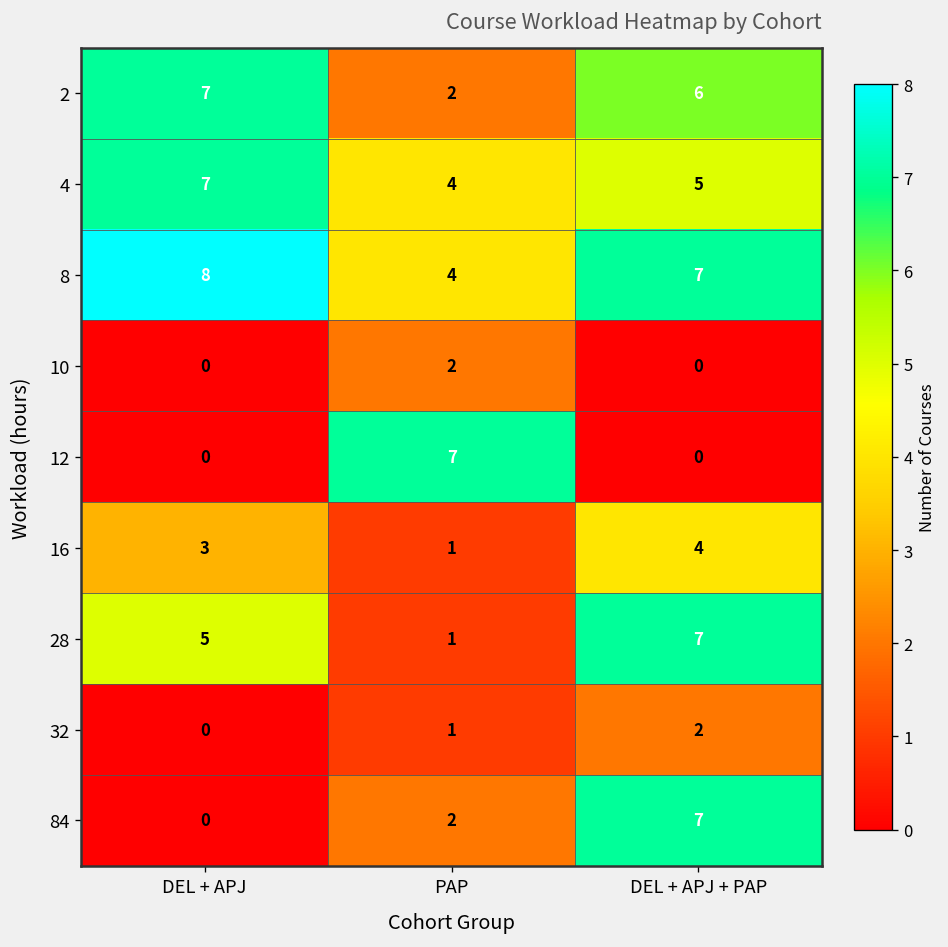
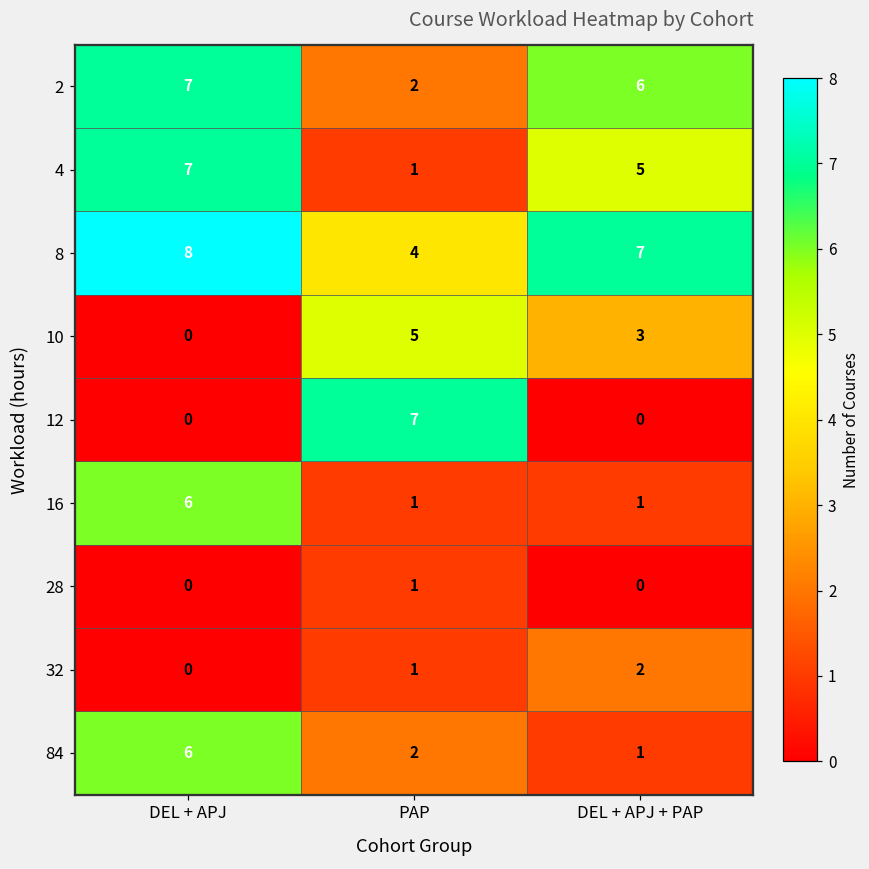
4, PAP: 4 -> 1
10, PAP: 2 -> 5
10, DEL + APJ + PAP: 0 -> 3
16, DEL + APJ: 3 -> 6
16, DEL + APJ + PAP: 4 -> 1
28, DEL + APJ: 5 -> 0
28, DEL + APJ + PAP: 7 -> 0
84, DEL + APJ: 0 -> 6
84, DEL + APJ + PAP: 7 -> 1
